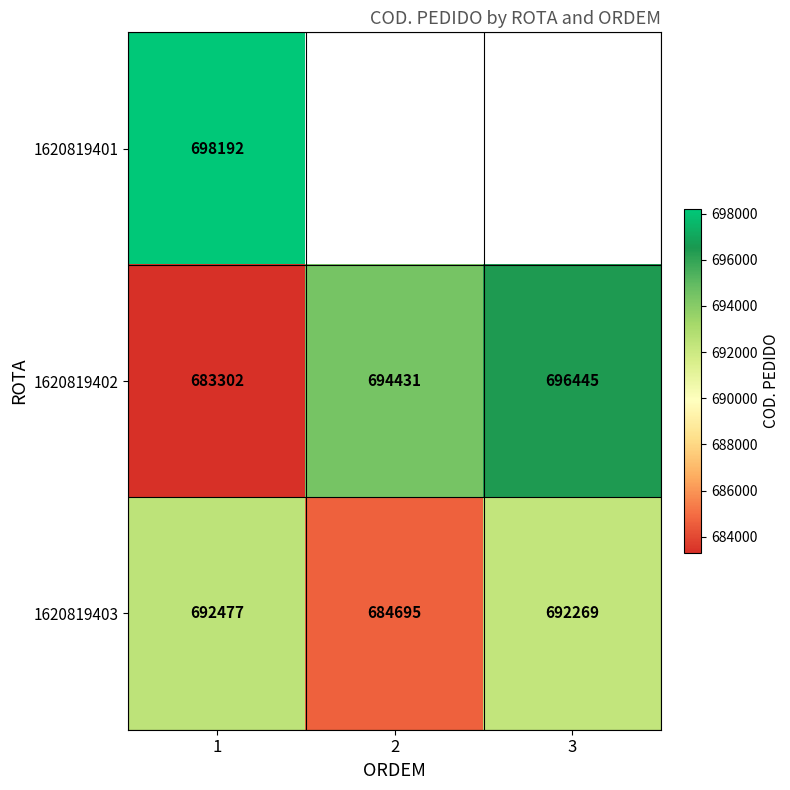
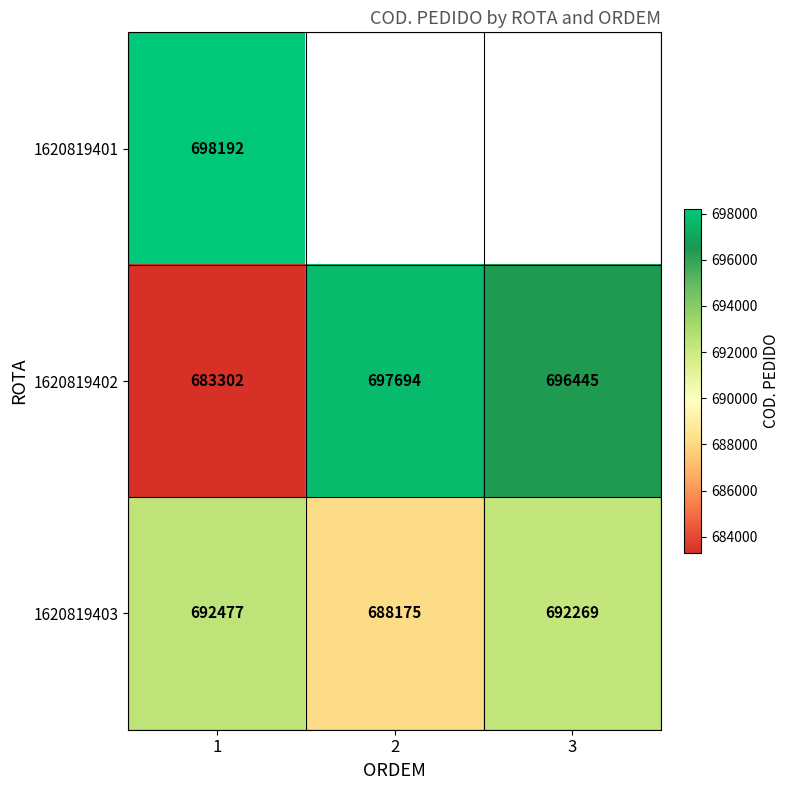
1620819402, 2: 694431 -> 697694
1620819403, 2: 684695 -> 688175
